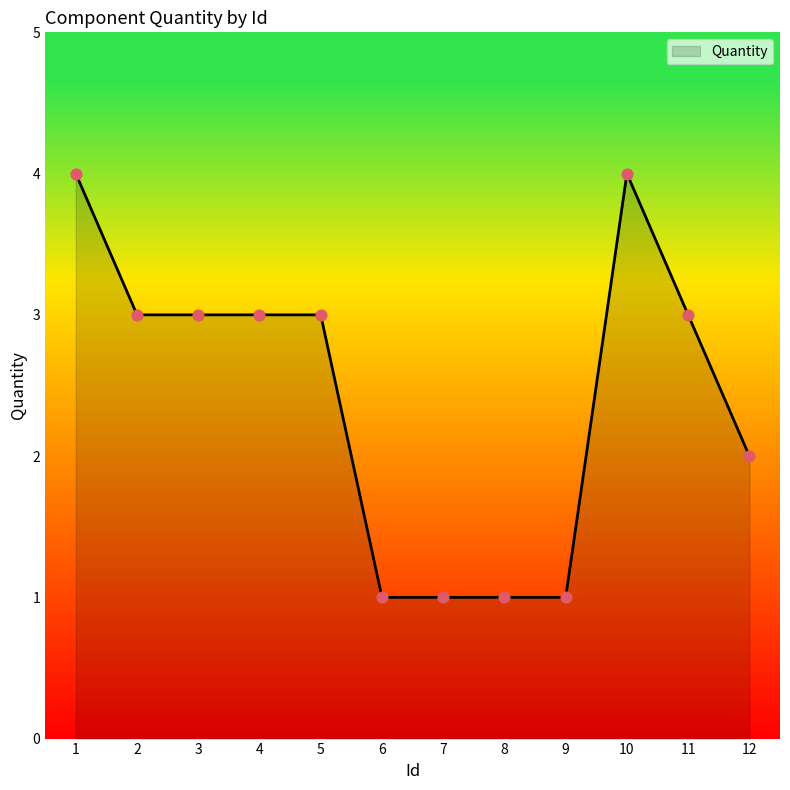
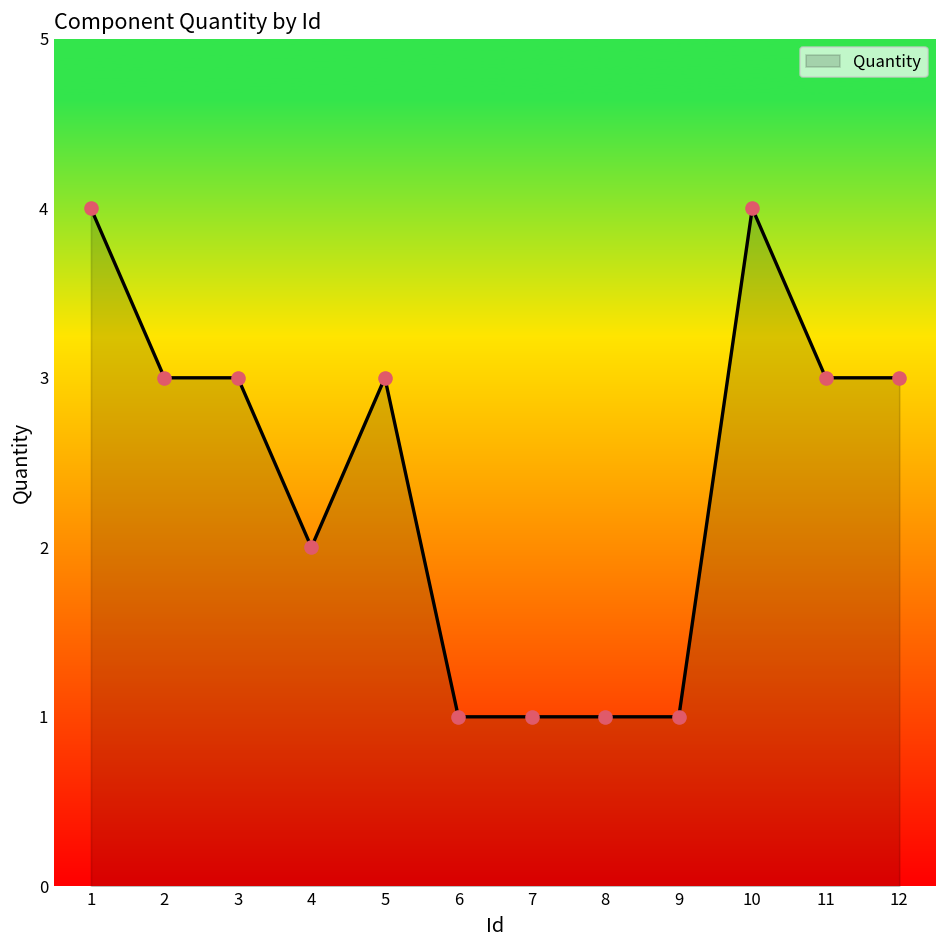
4: 3 -> 2
12: 2 -> 3
